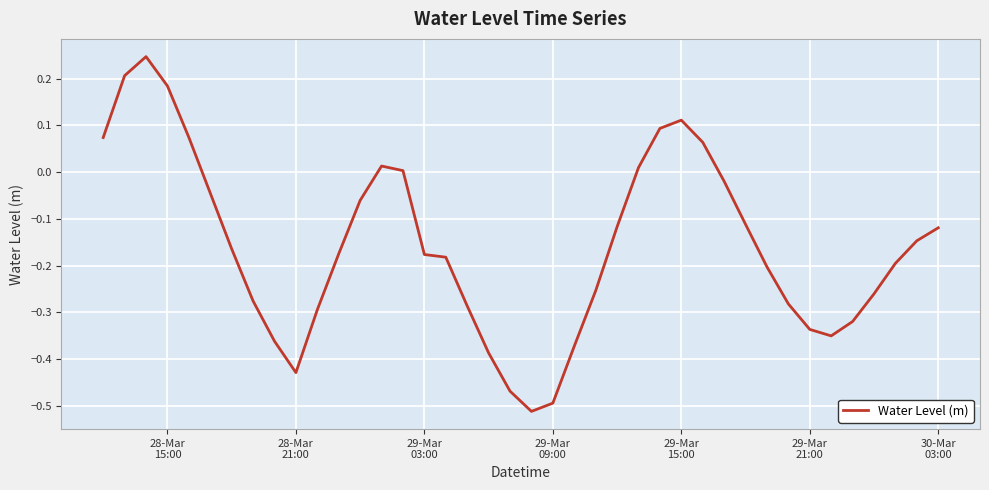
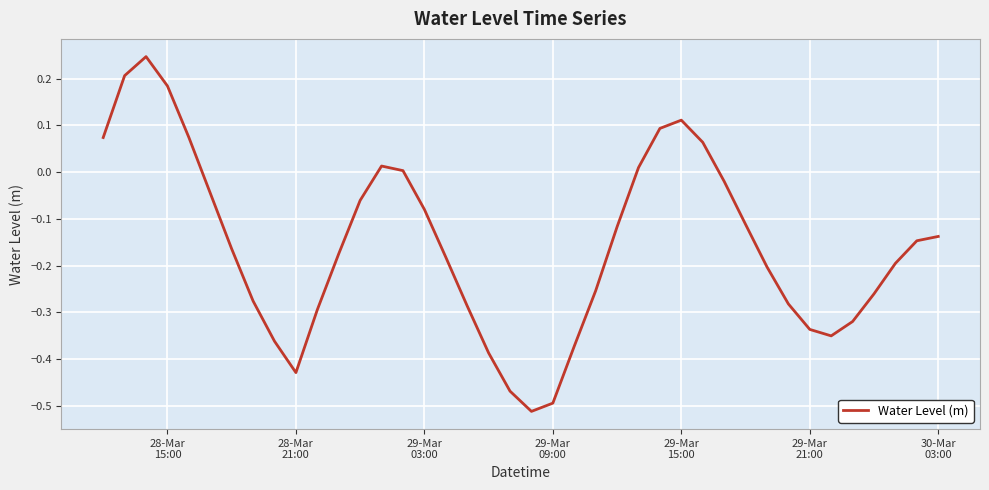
29-Mar 03:00: -0.18 -> -0.08
30-Mar 03:00: -0.12 -> -0.14
